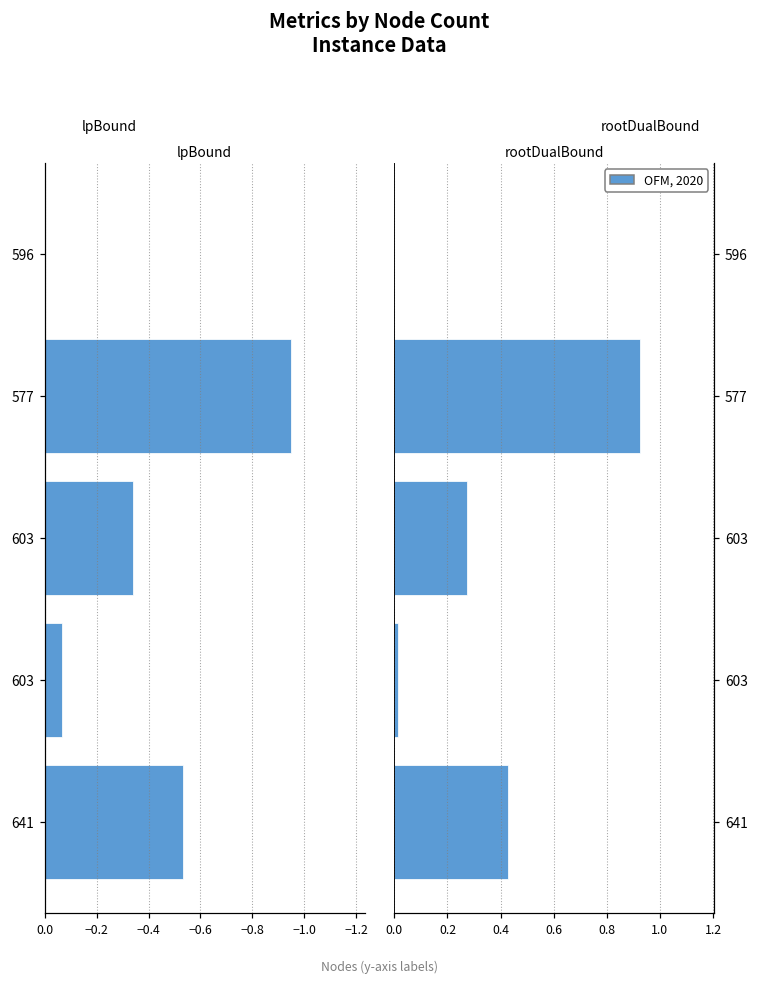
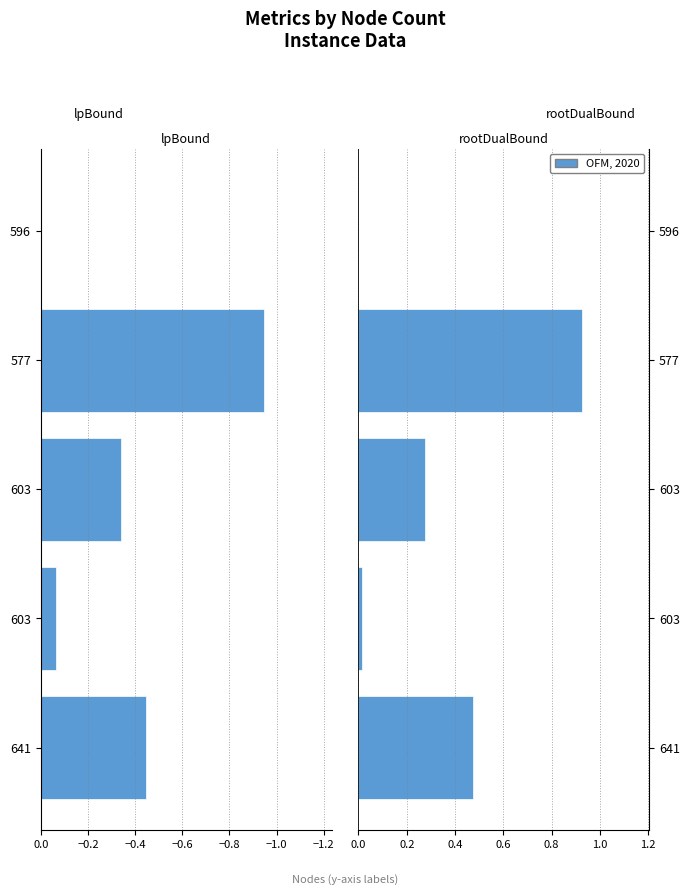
lpBound, 641: -0.53 -> -0.45
rootDualBound, 641: 0.43 -> 0.47
